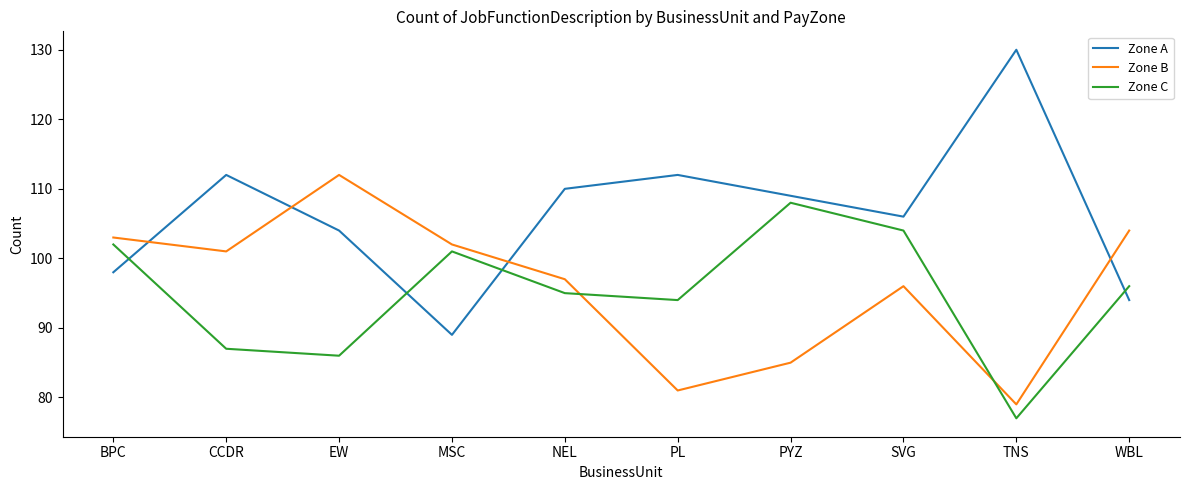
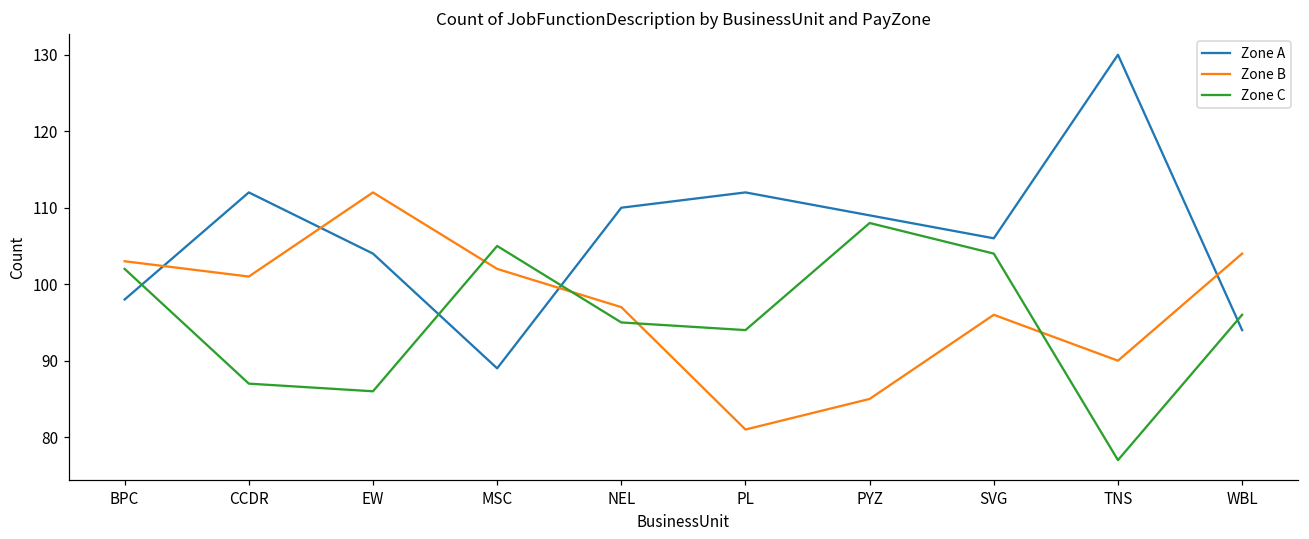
Zone C, MSC: 101 -> 105
Zone B, TNS: 79 -> 90
